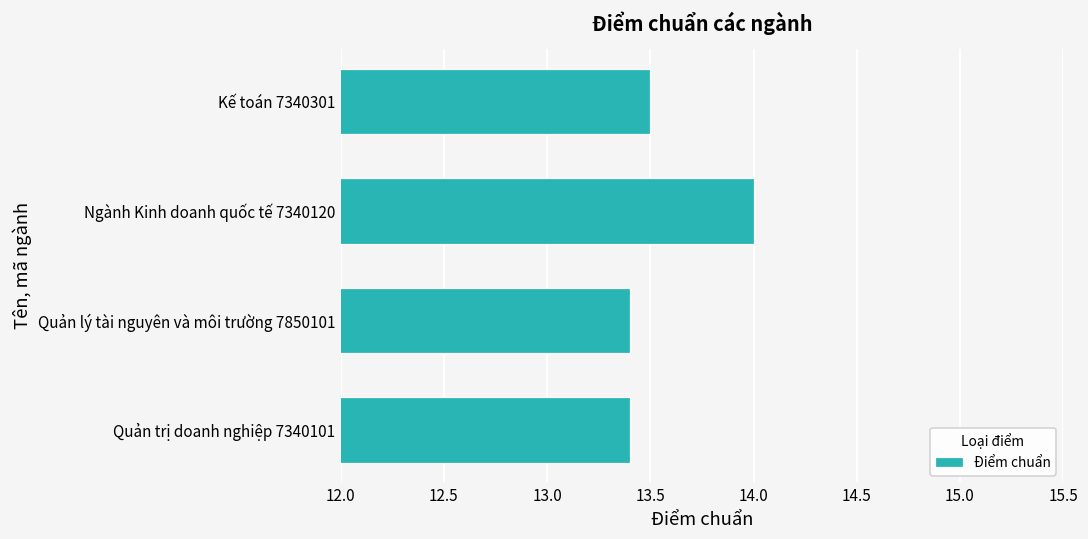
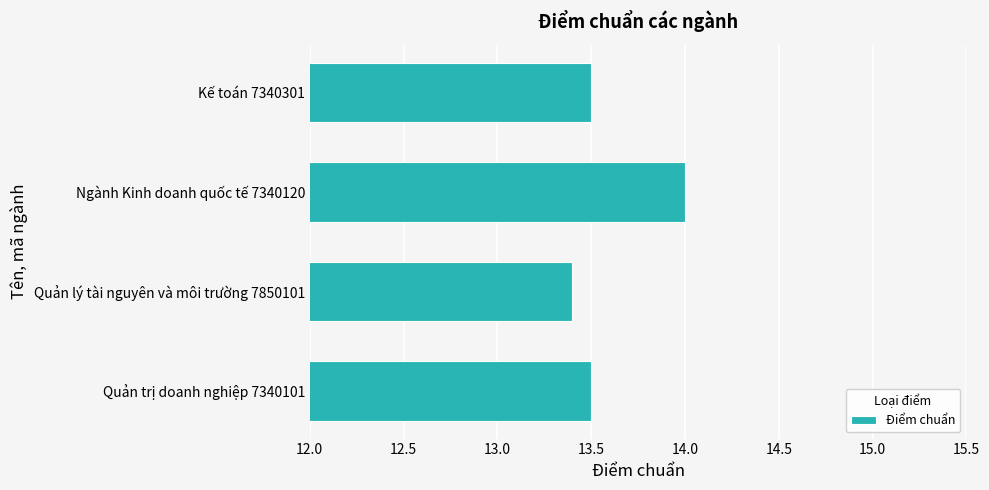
Quản trị doanh nghiệp 7340101: 13.4 -> 13.5
